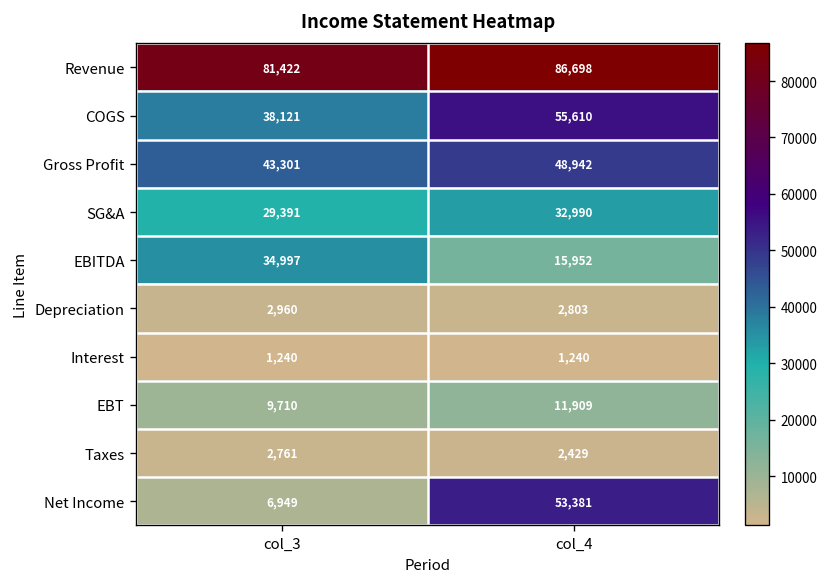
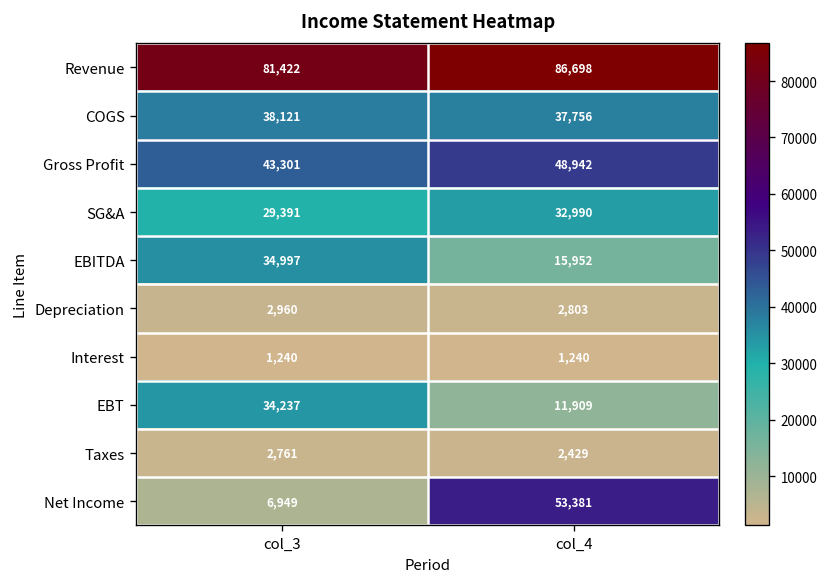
COGS, col_4: 55,610 -> 37,756
EBT, col_3: 9,710 -> 34,237
